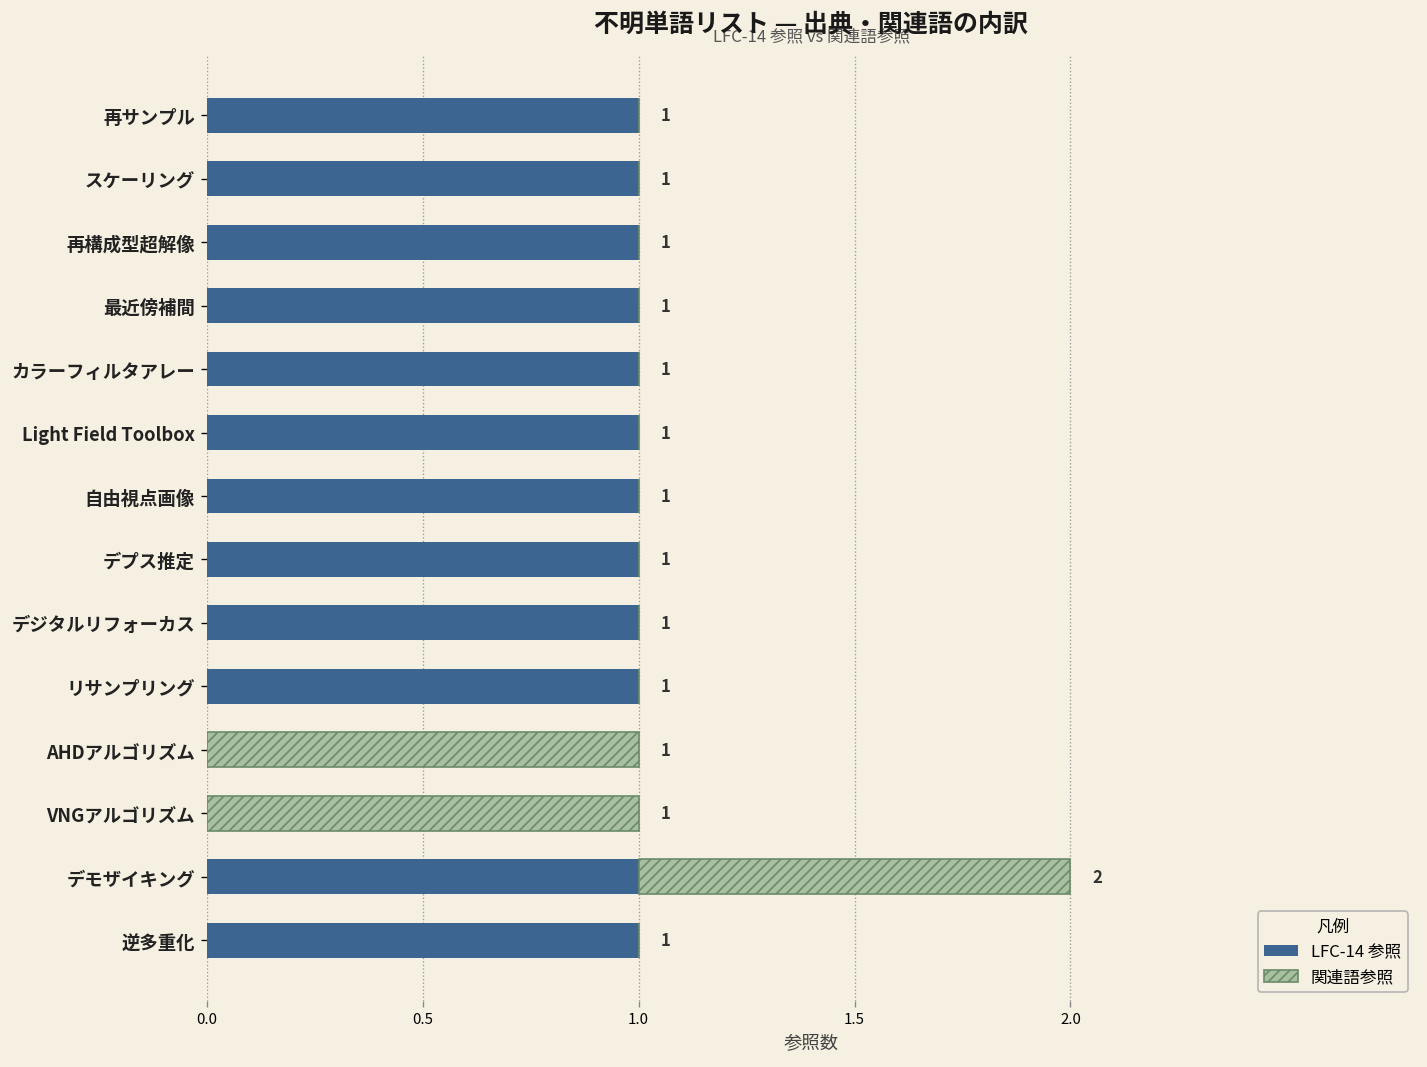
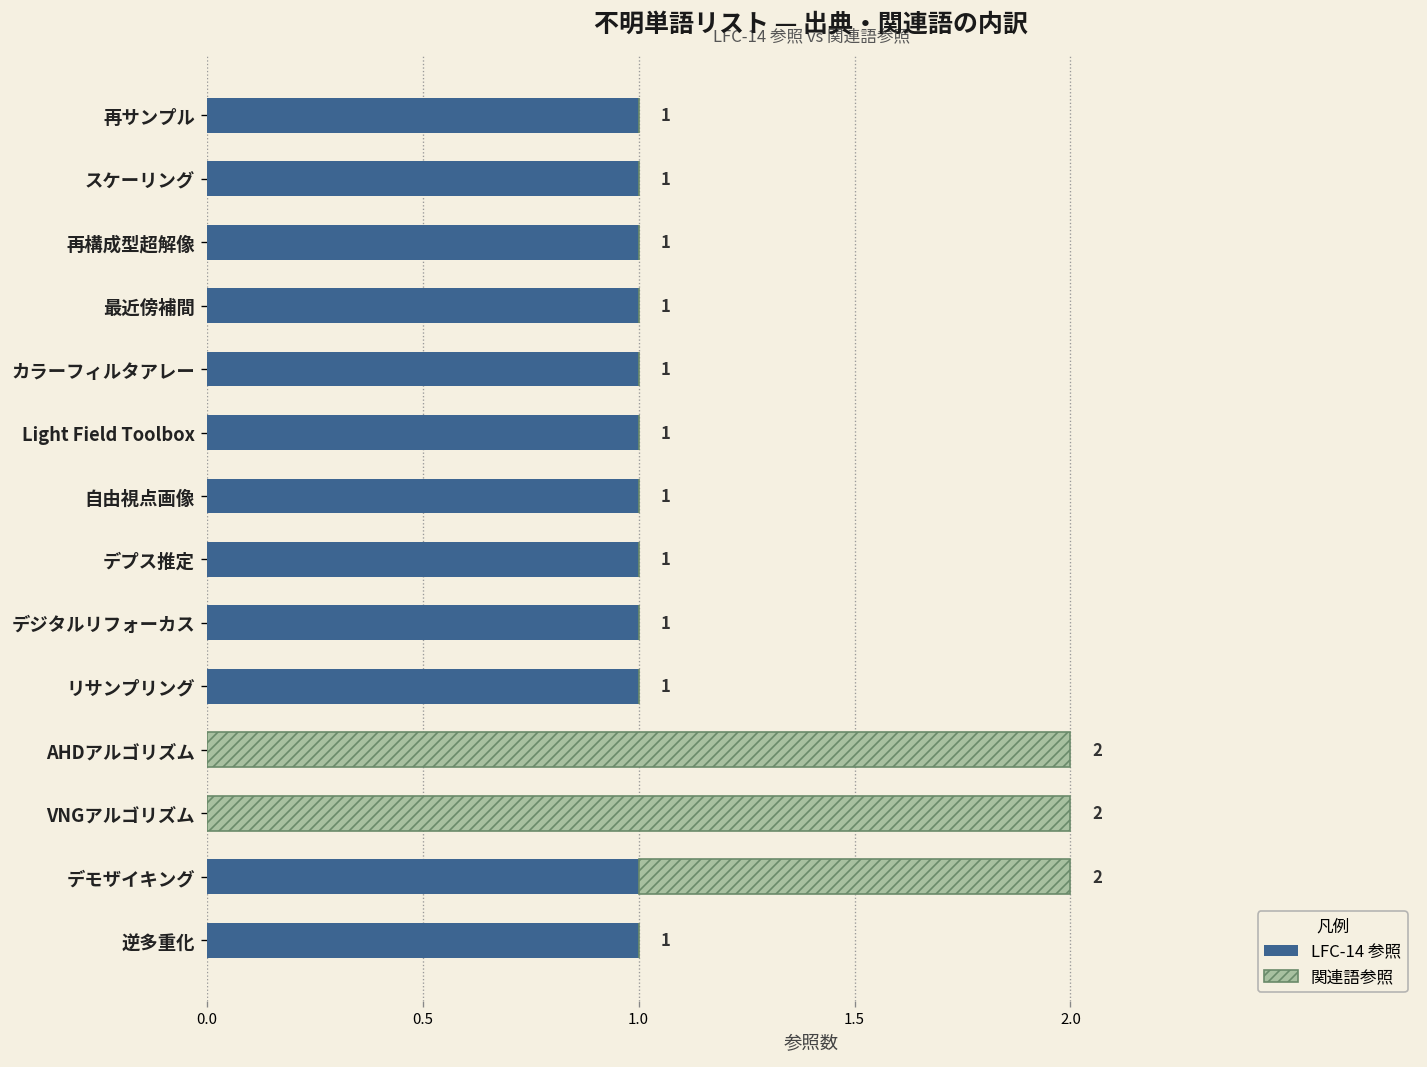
関連語参照, AHDアルゴリズム: 1 -> 2
関連語参照, VNGアルゴリズム: 1 -> 2
